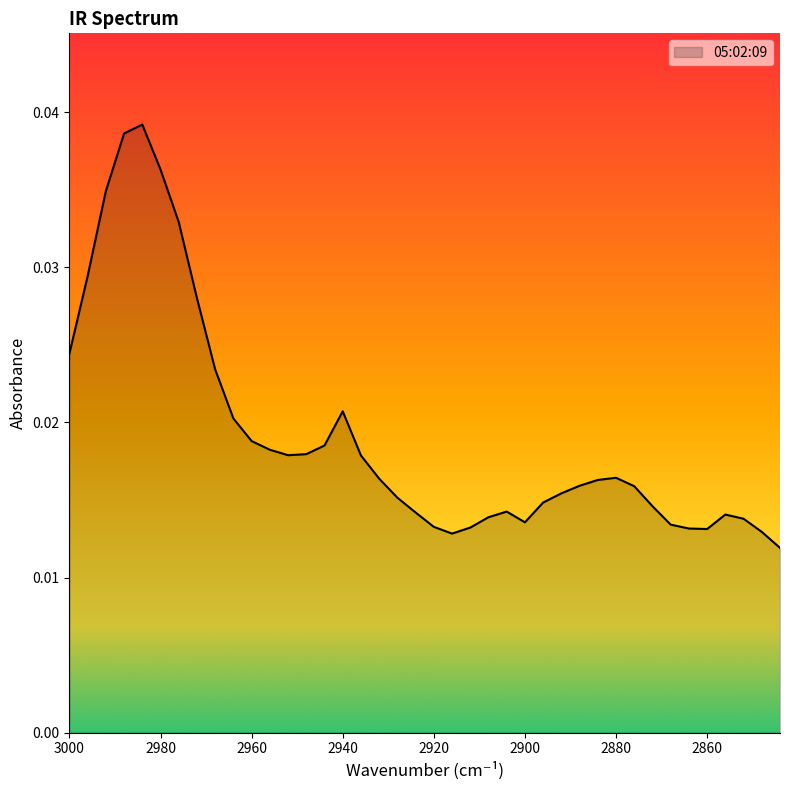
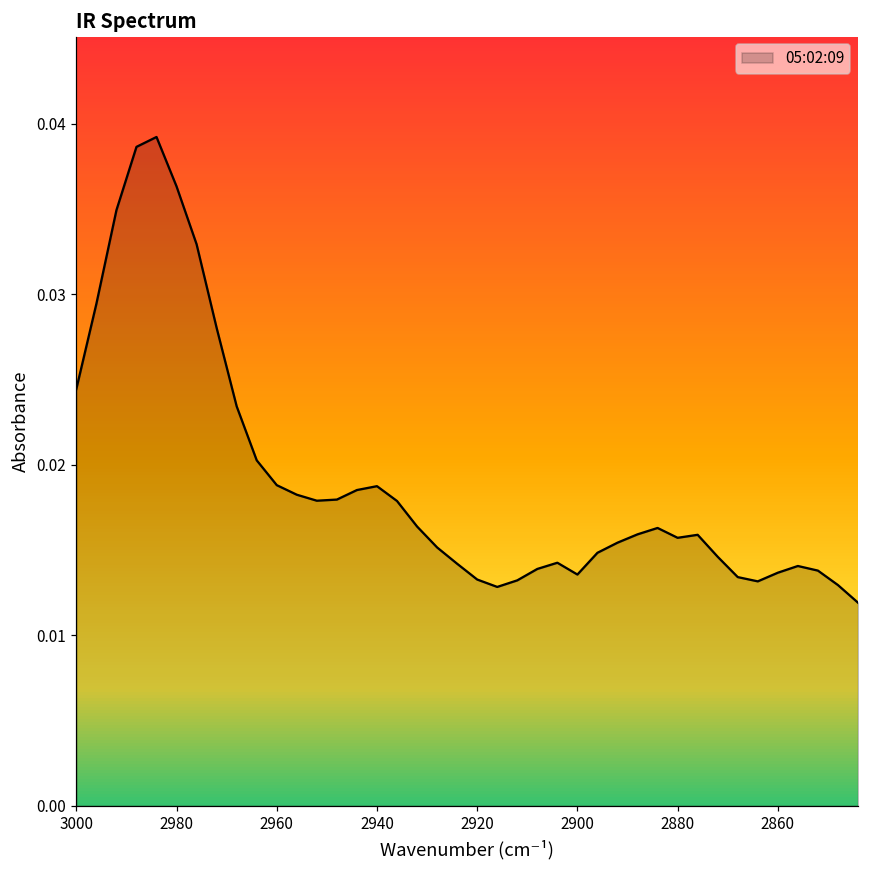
2940: 0.0207 -> 0.0187
2880: 0.0164 -> 0.0157
2860: 0.0131 -> 0.0137
